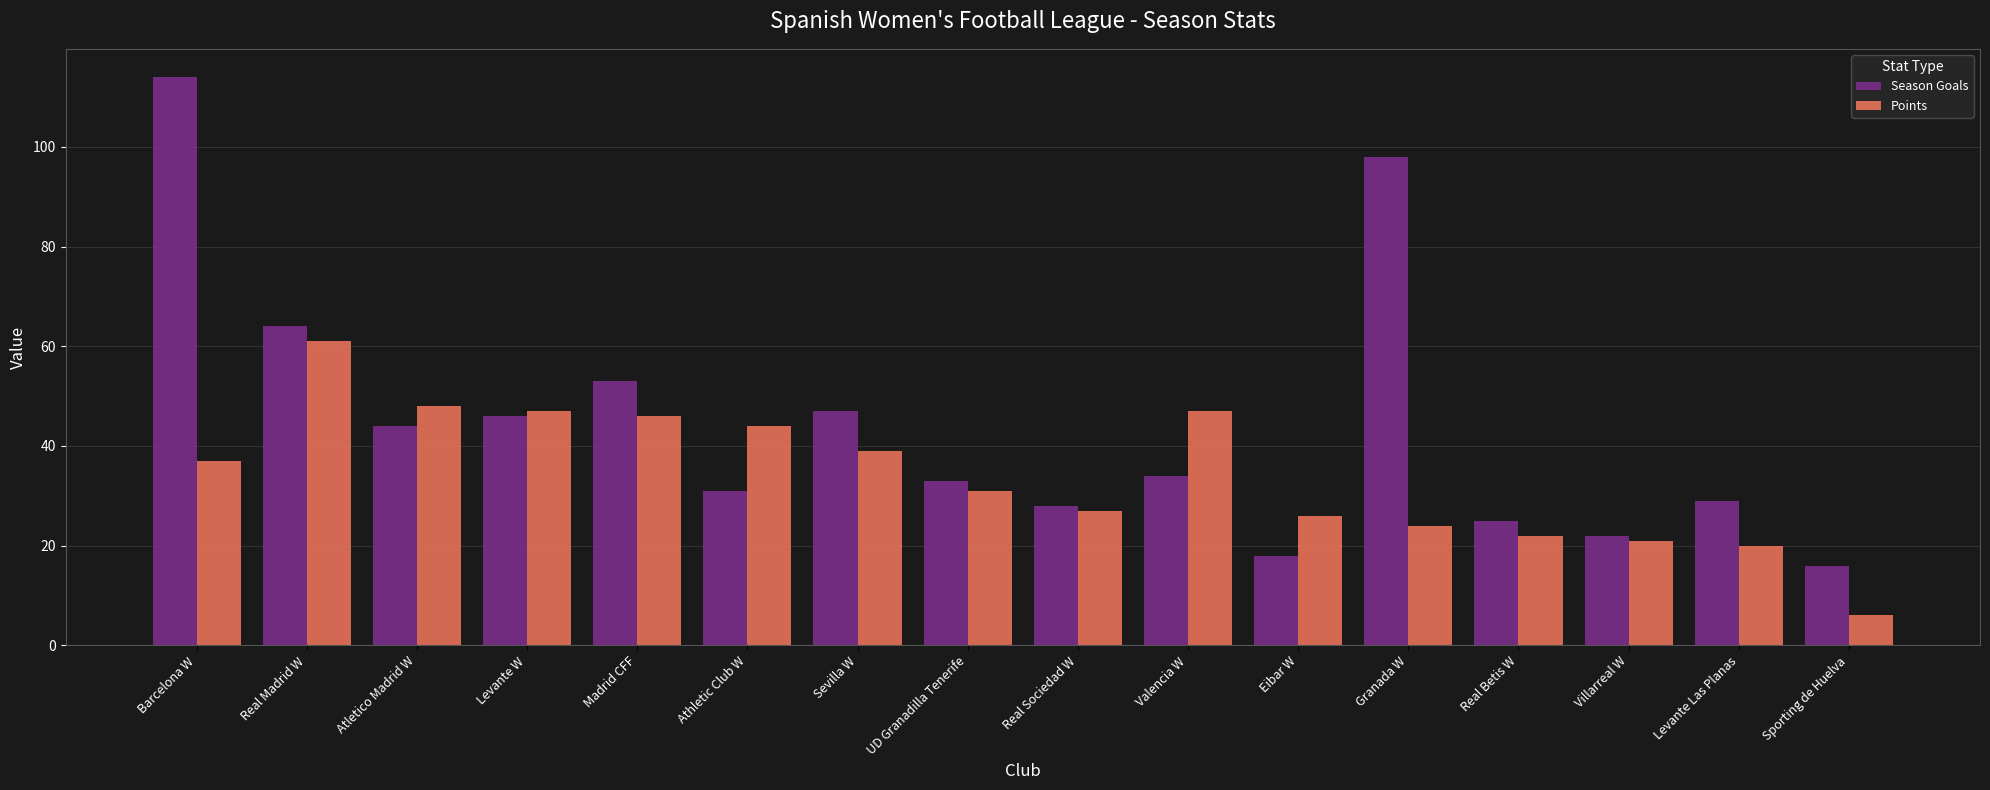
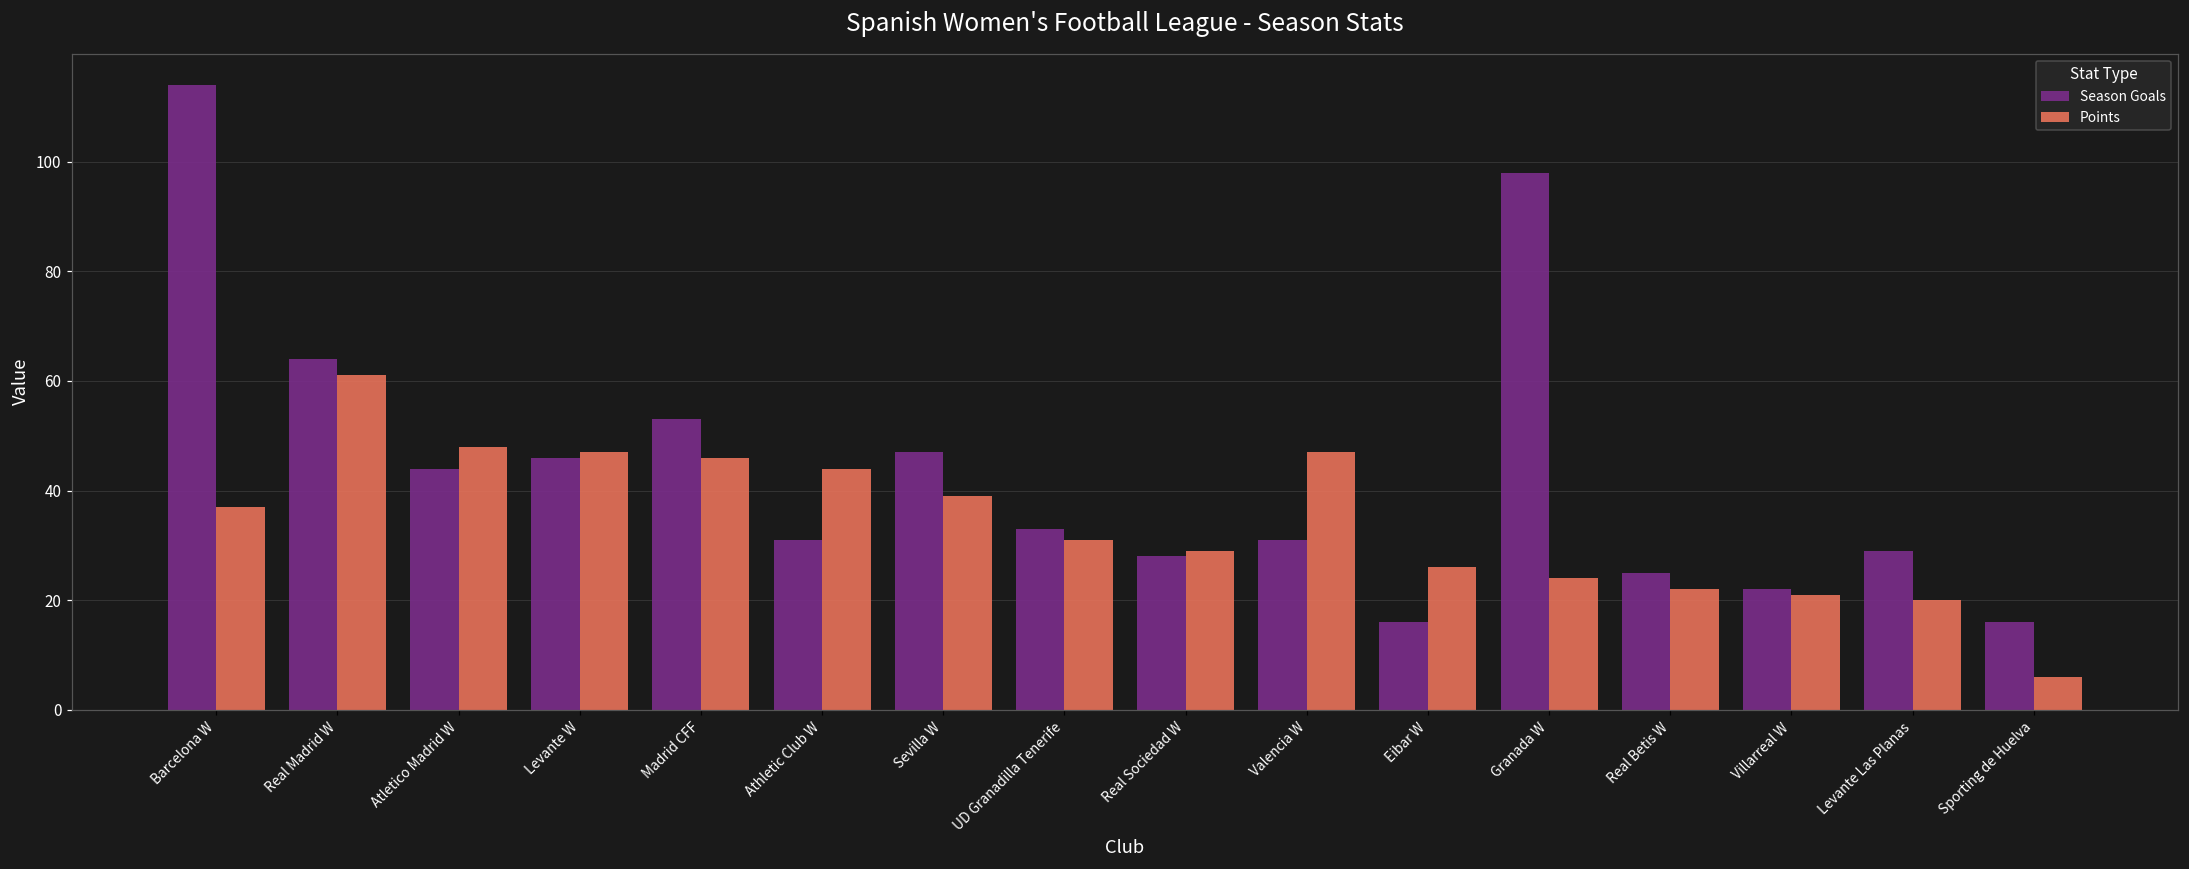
Points, Real Sociedad W: 27 -> 29
Season Goals, Valencia W: 34 -> 31
Season Goals, Eibar W: 18 -> 16
